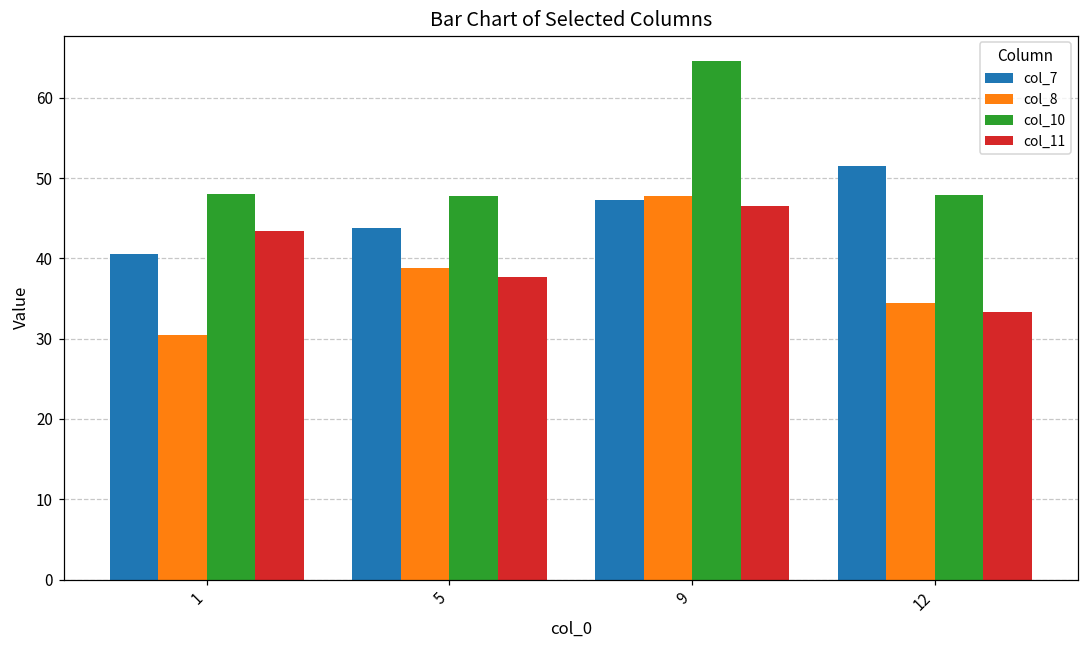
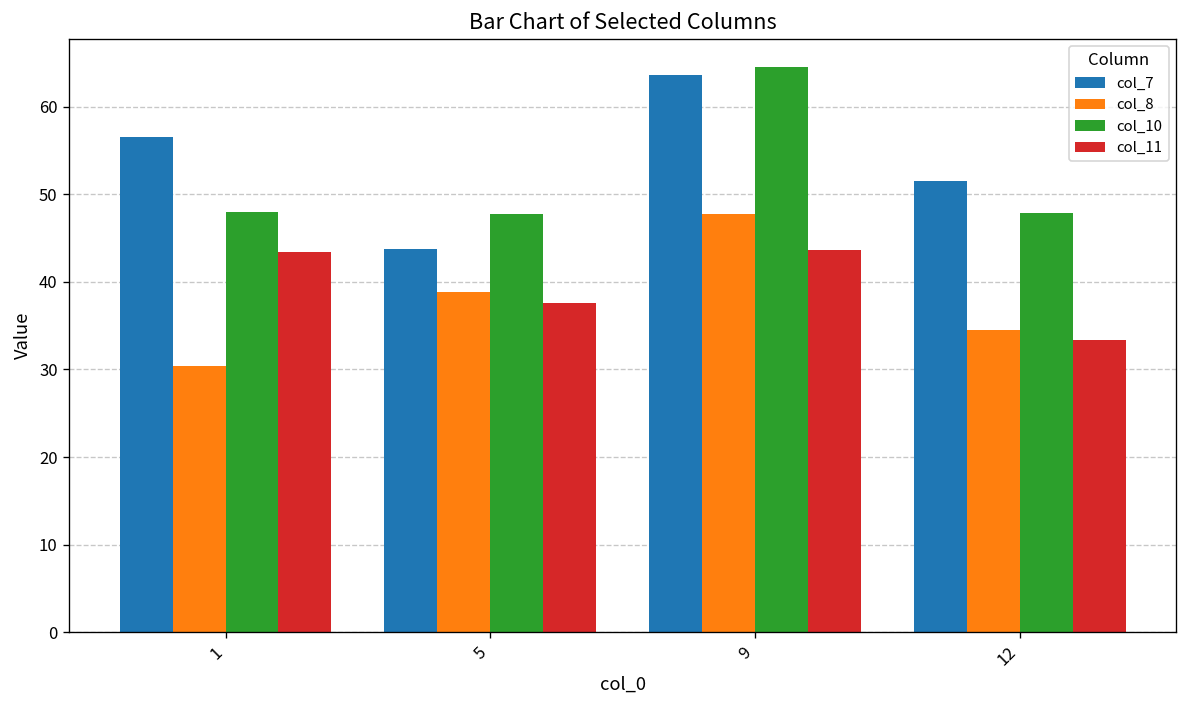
col_7, 1: 41 -> 57
col_7, 9: 47 -> 64
col_11, 9: 47 -> 44
